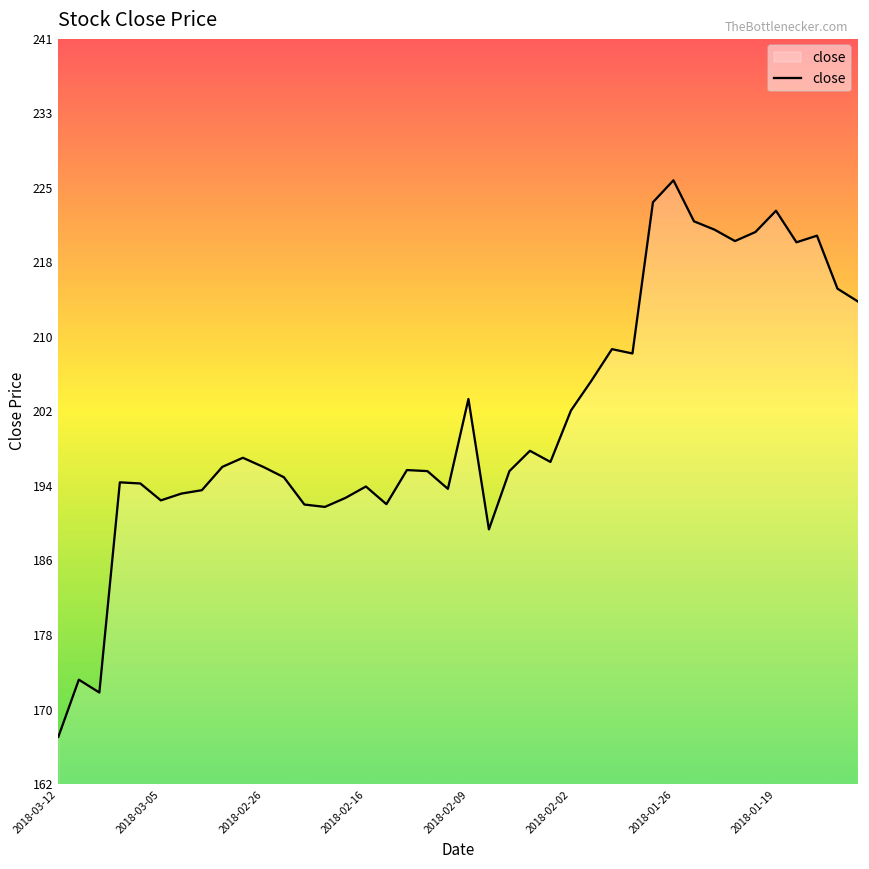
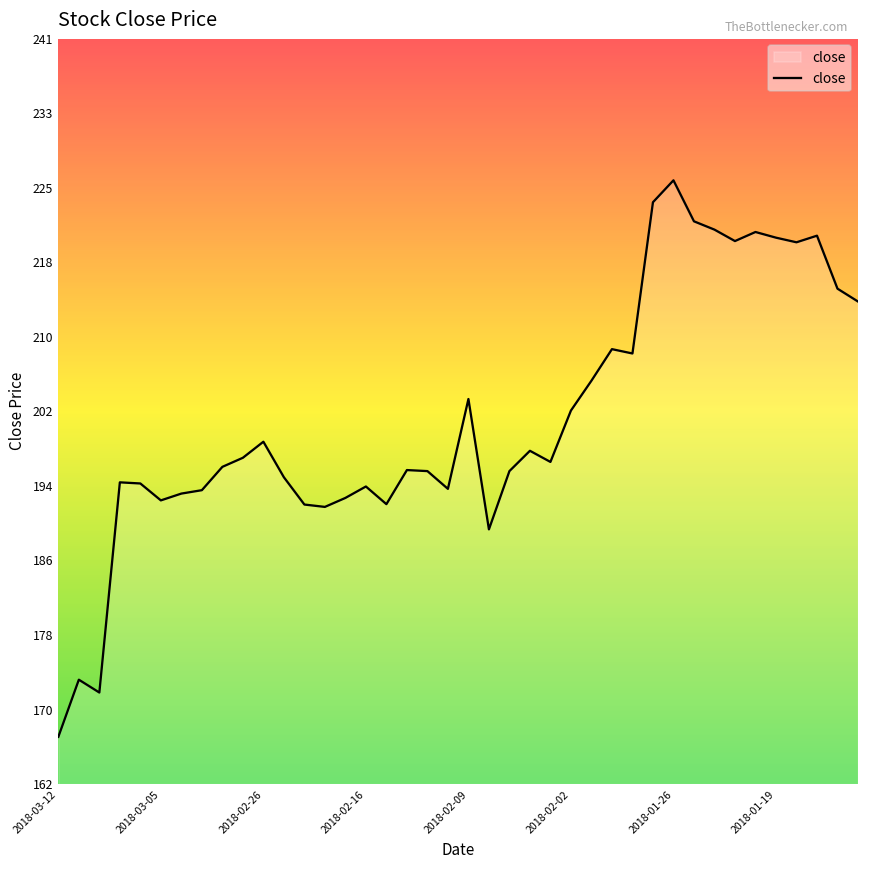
2018-02-26: 196 -> 199
2018-01-19: 223 -> 220
